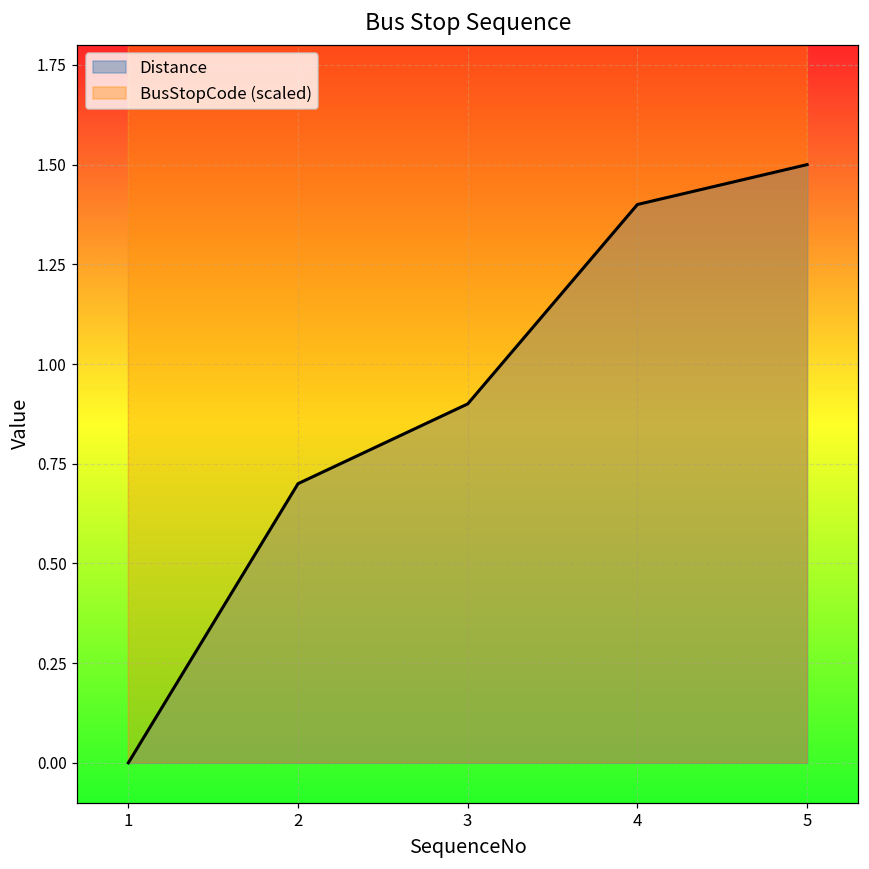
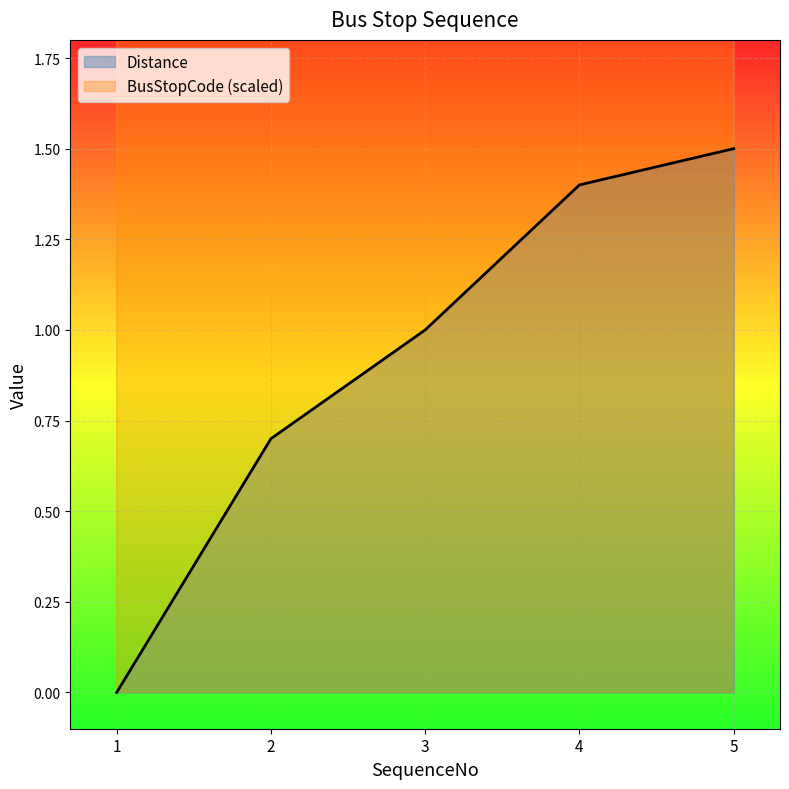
Distance, 3: 0.9 -> 1.0
